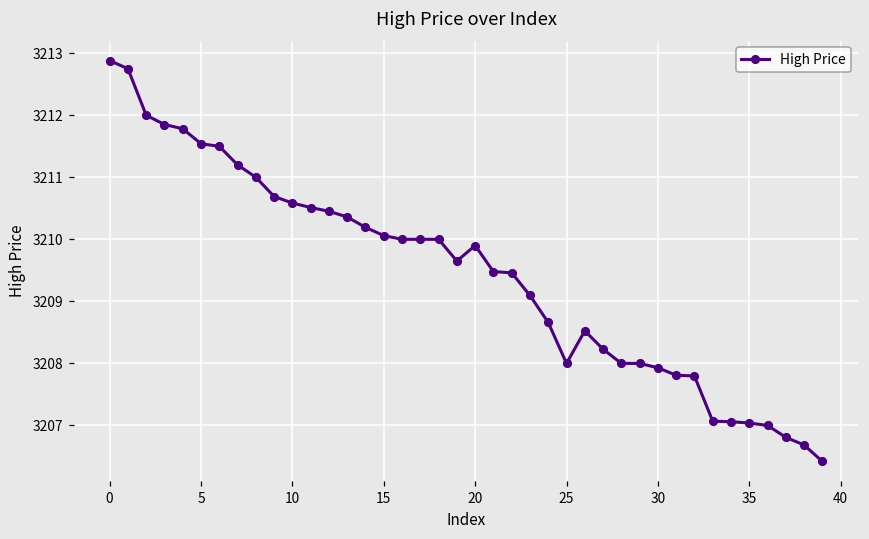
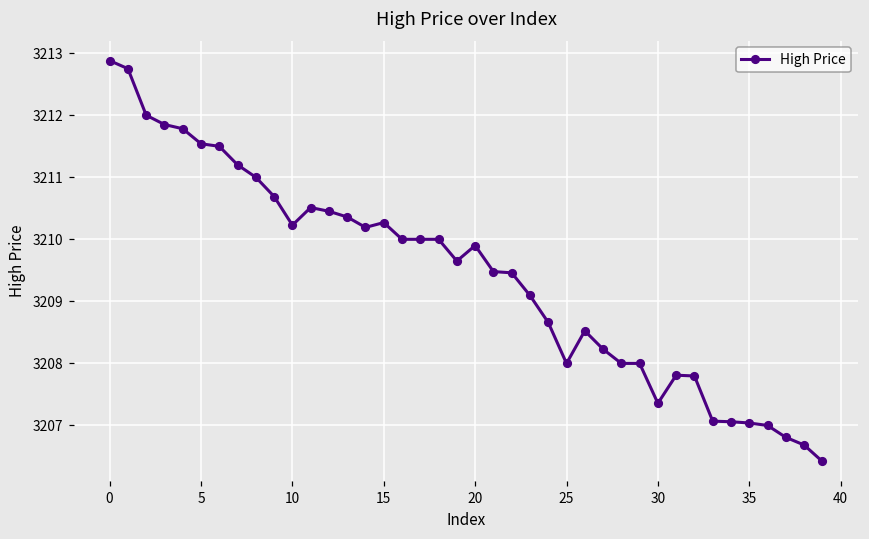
10: 3210.6 -> 3210.2
15: 3210.1 -> 3210.3
30: 3207.9 -> 3207.4
